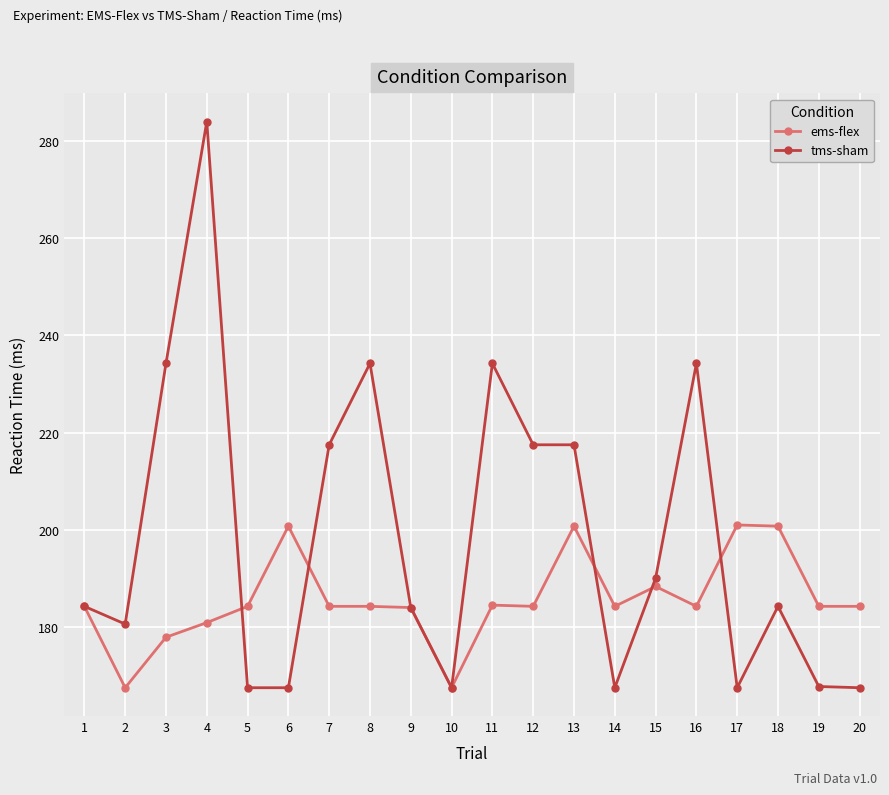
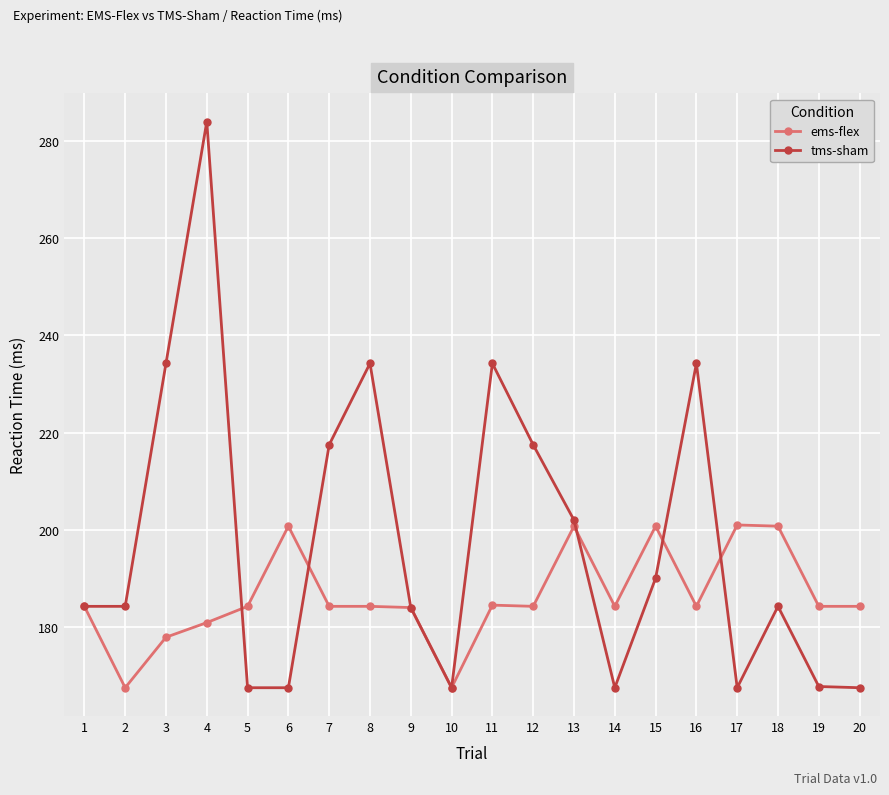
tms-sham, 2: 181 -> 184
tms-sham, 13: 218 -> 202
ems-flex, 15: 188 -> 201
